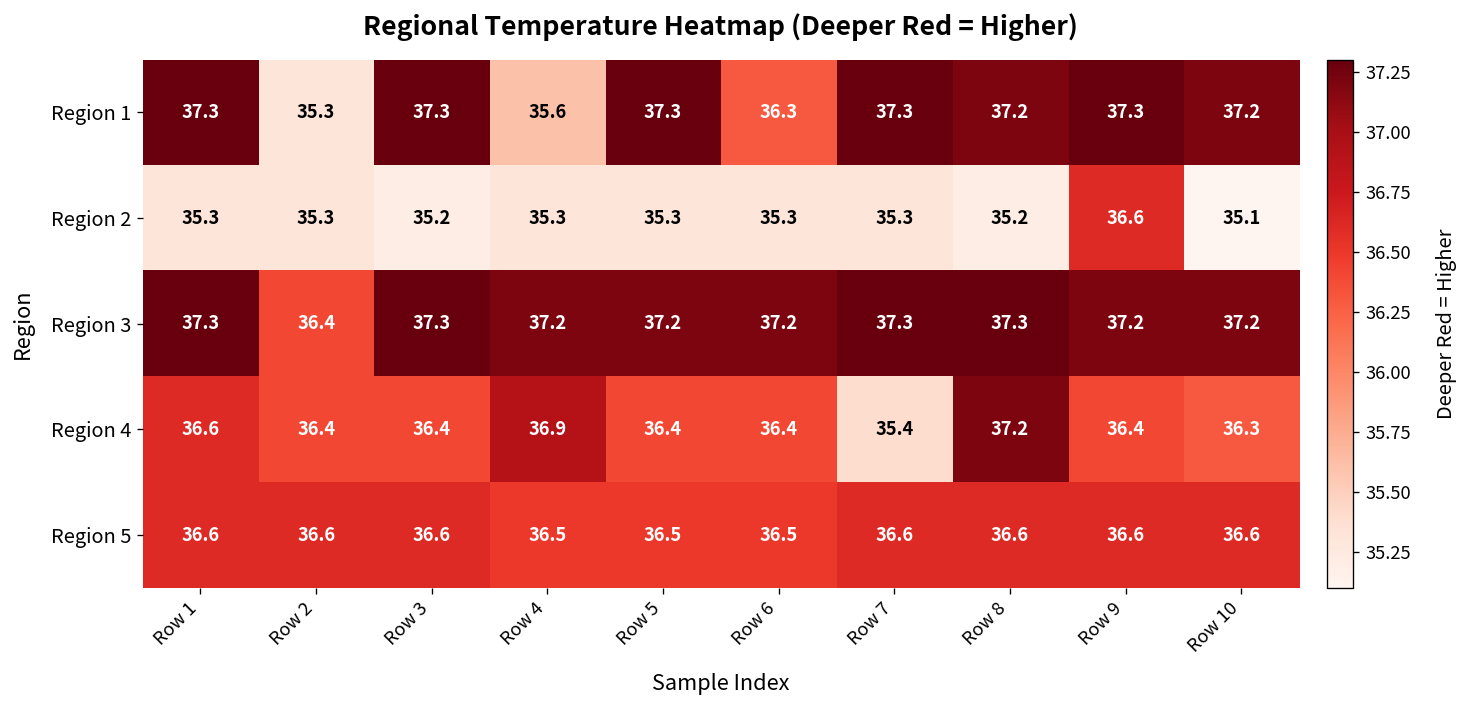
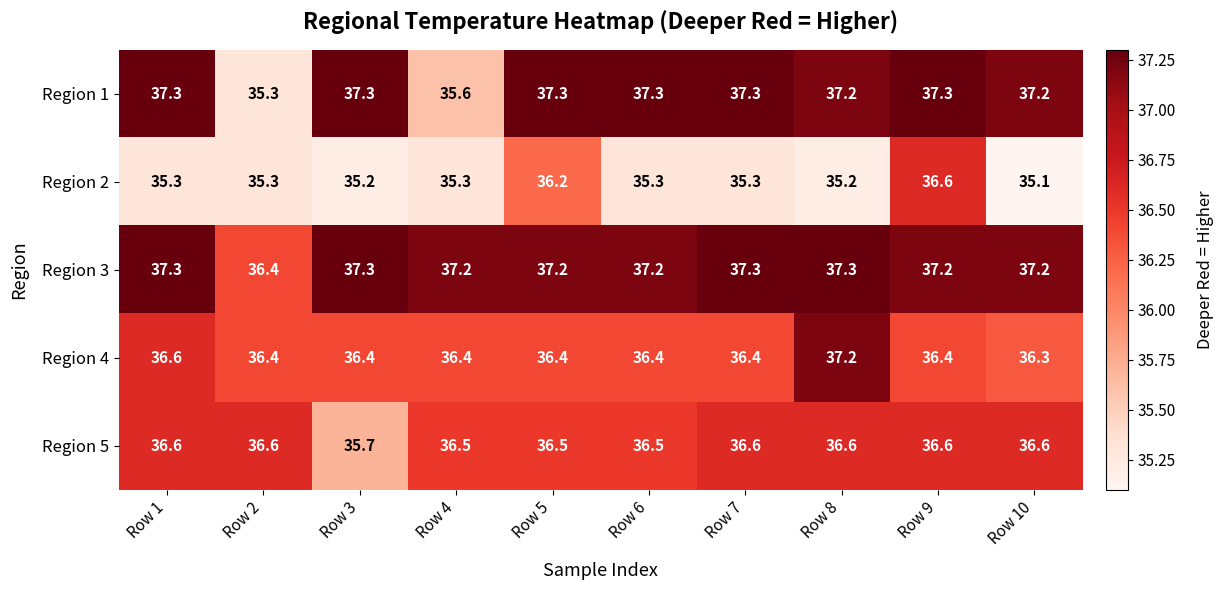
Region 1, Row 6: 36.3 -> 37.3
Region 2, Row 5: 35.3 -> 36.2
Region 4, Row 4: 36.9 -> 36.4
Region 4, Row 7: 35.4 -> 36.4
Region 5, Row 3: 36.6 -> 35.7
